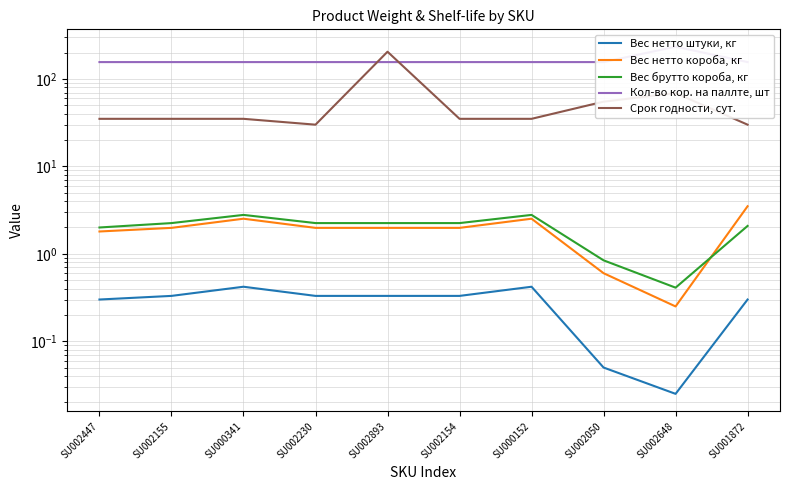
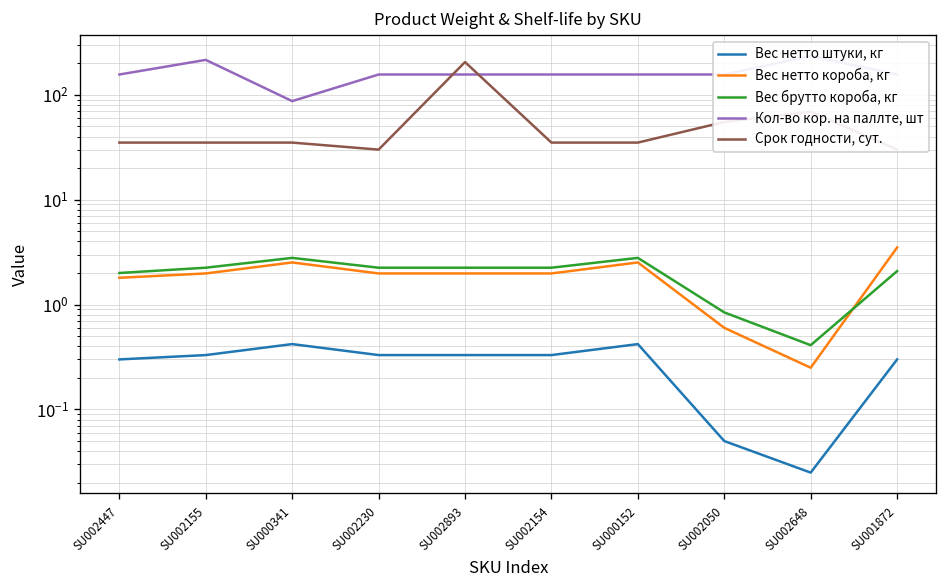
Кол-во кор. на паллте, шт, SU002155: 160 -> 220
Кол-во кор. на паллте, шт, SU000341: 160 -> 90
